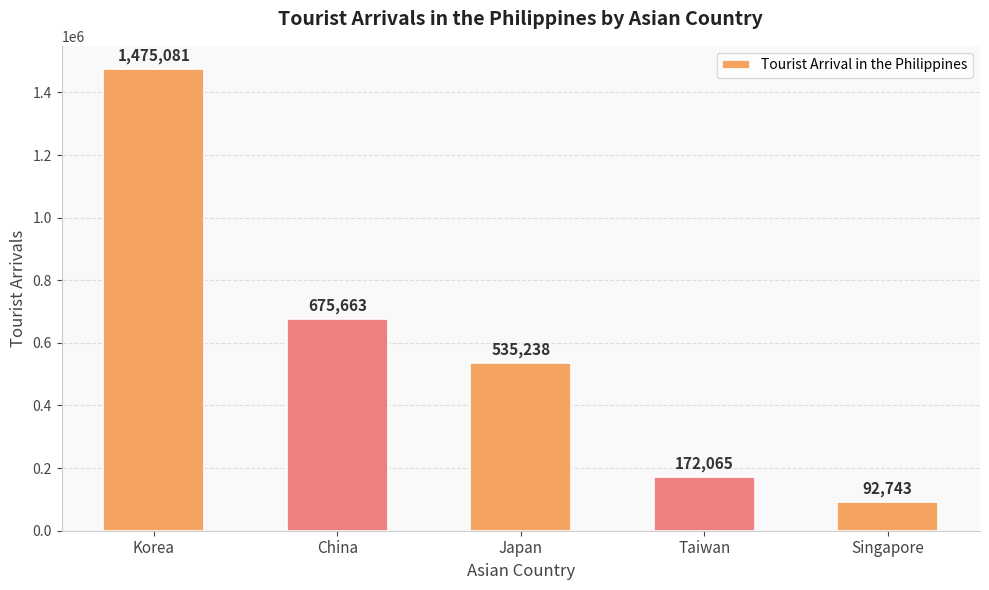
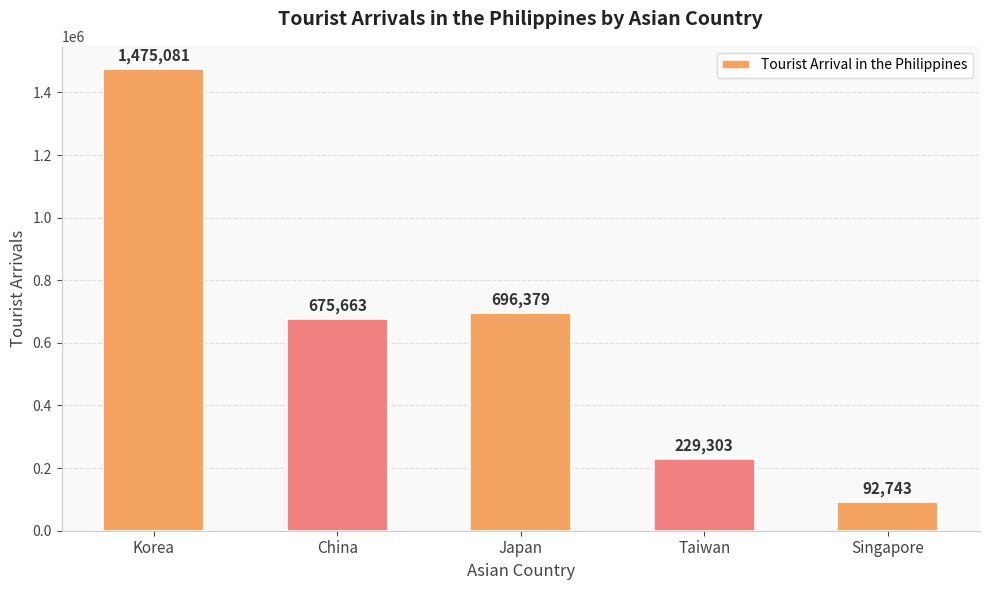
Japan: 535,238 -> 696,379
Taiwan: 172,065 -> 229,303
